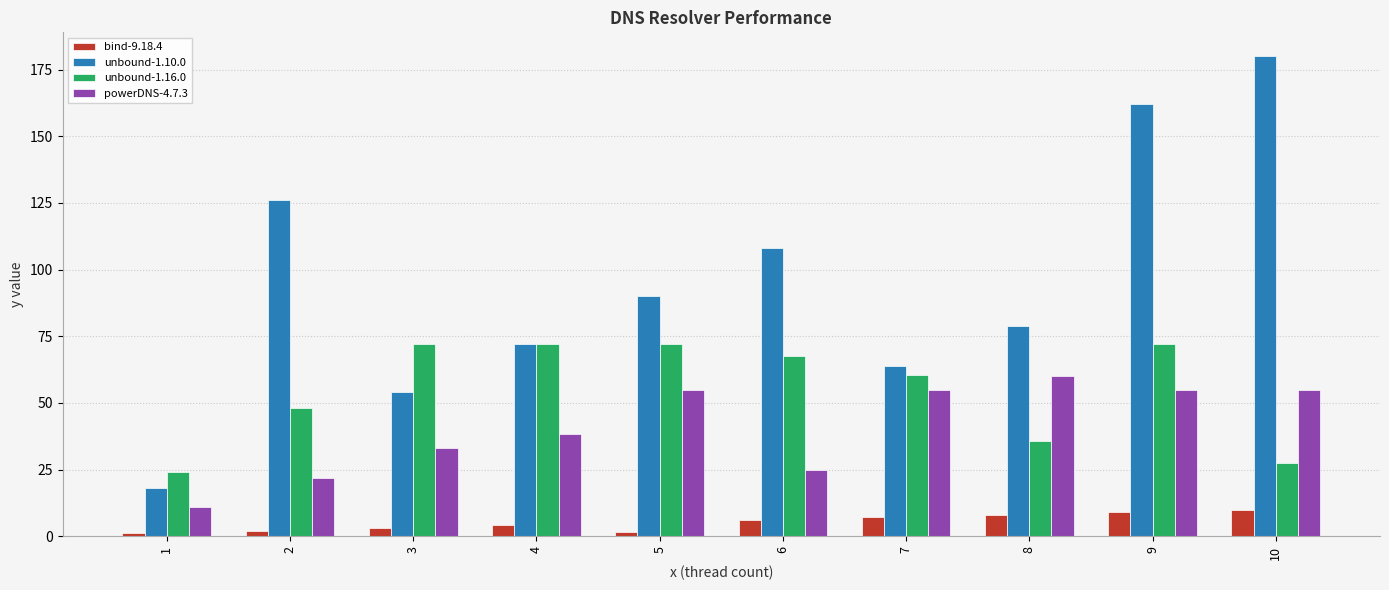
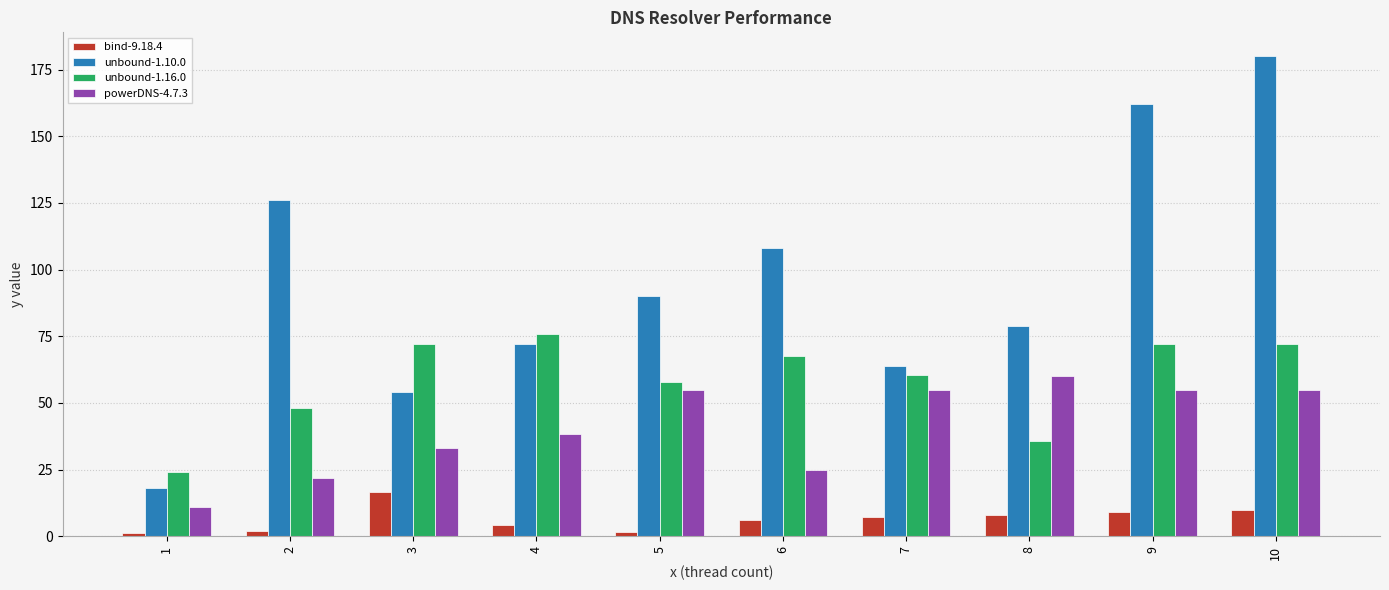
bind-9.18.4, 3: 3 -> 16
unbound-1.16.0, 4: 72 -> 76
unbound-1.16.0, 5: 72 -> 58
unbound-1.16.0, 10: 28 -> 72
